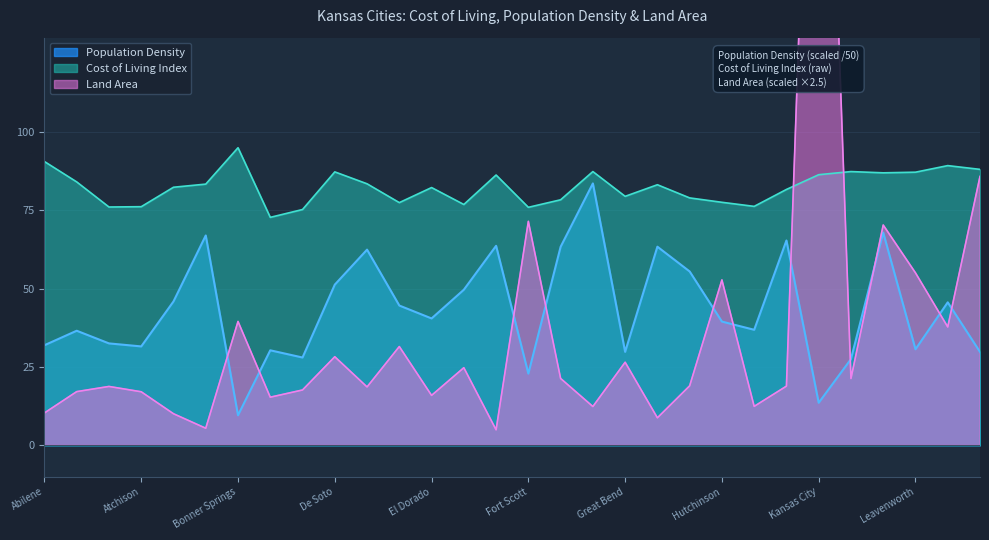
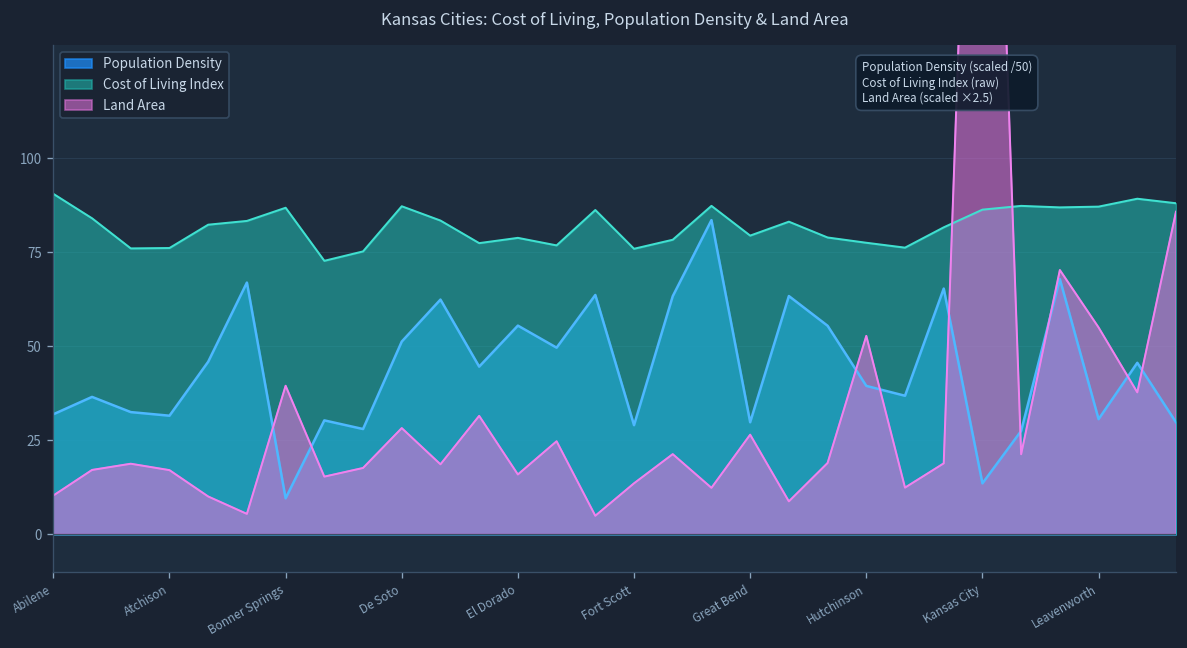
Cost of Living Index, Bonner Springs: 95 -> 87
Population Density, El Dorado: 40 -> 55
Cost of Living Index, El Dorado: 82 -> 79
Population Density, Fort Scott: 23 -> 29
Land Area, Fort Scott: 71 -> 14
